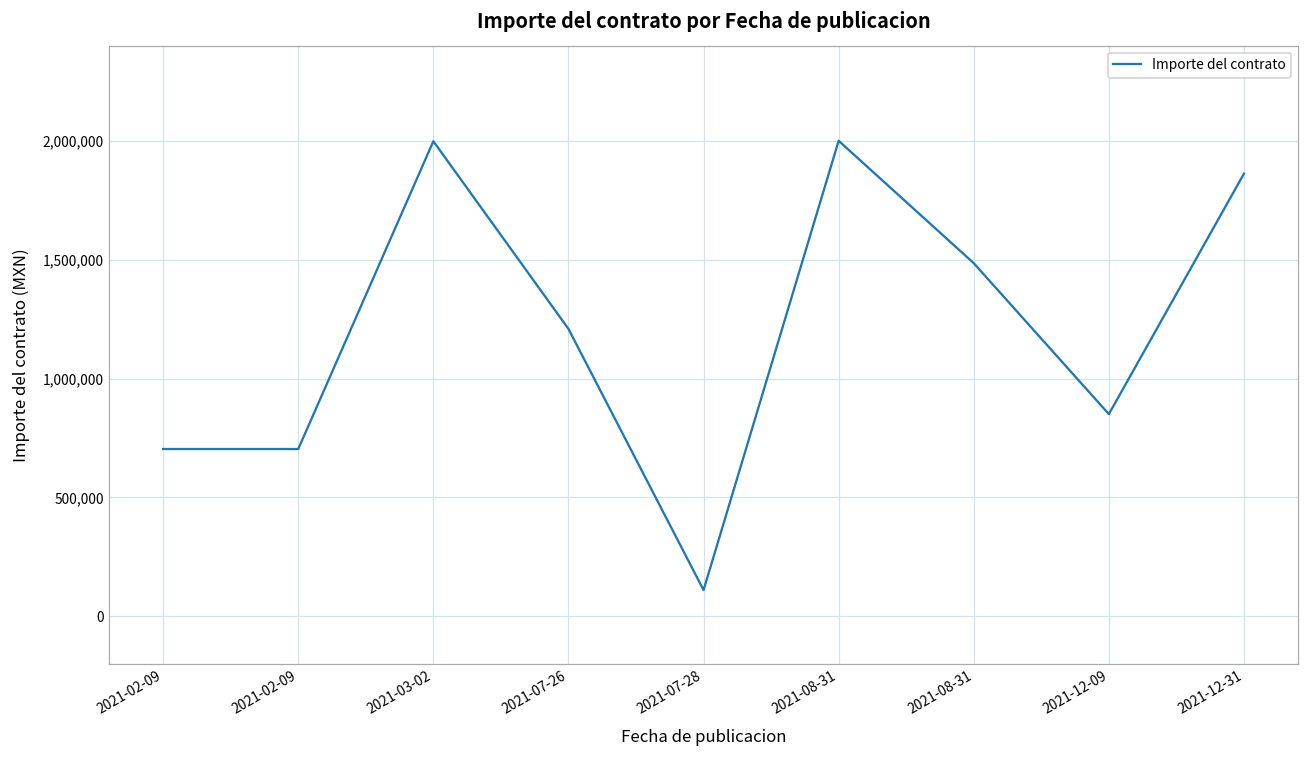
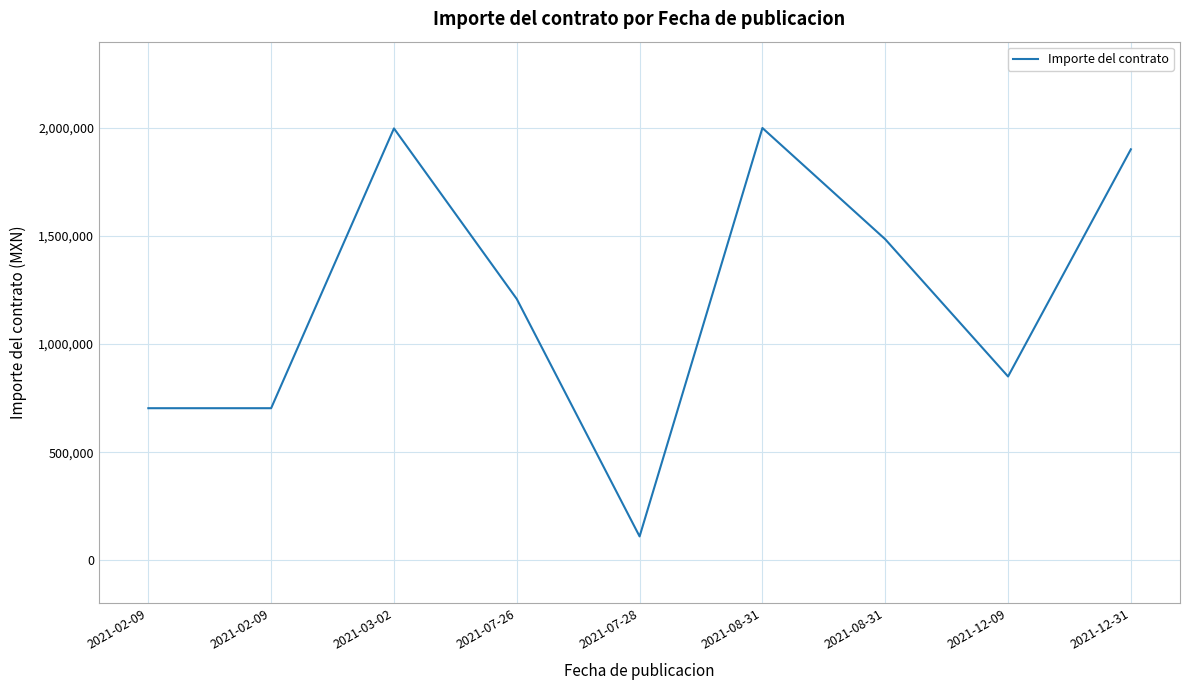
2021-12-31: 1,860,000 -> 1,900,000
